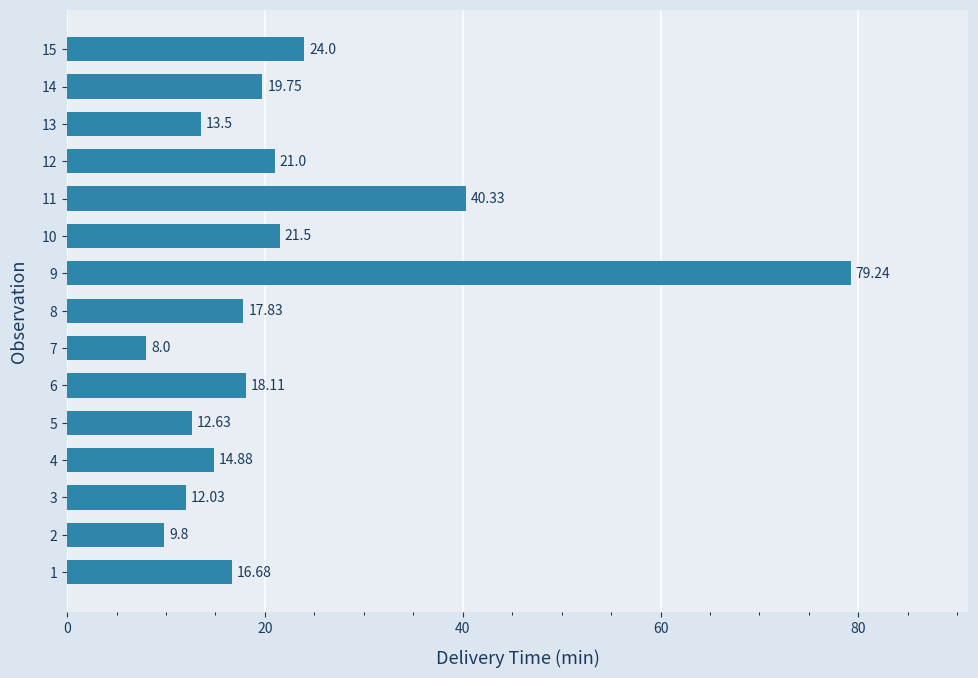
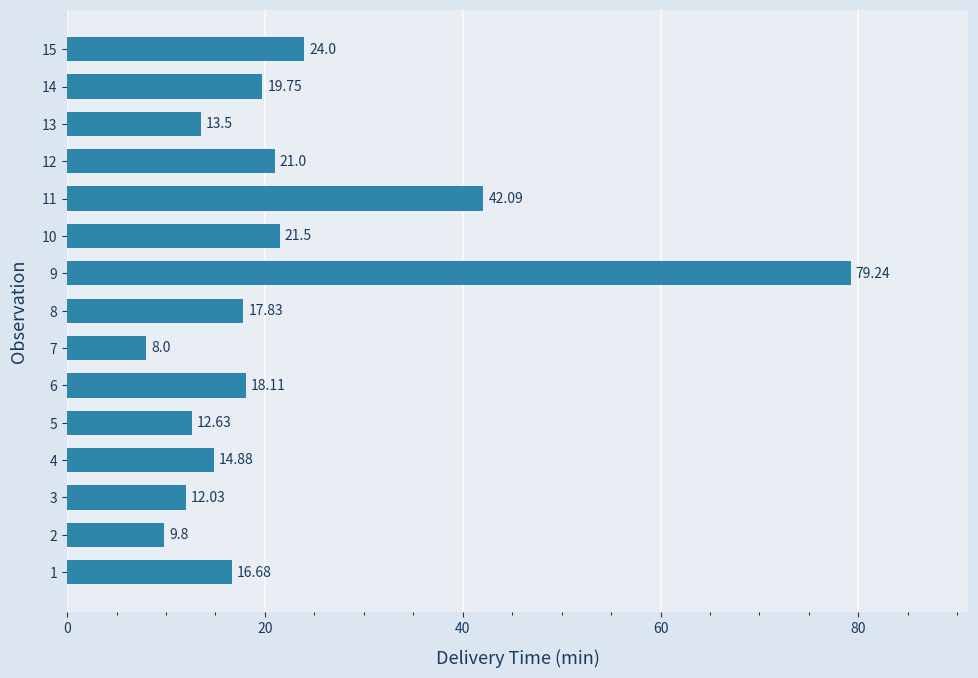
11: 40.33 -> 42.09
